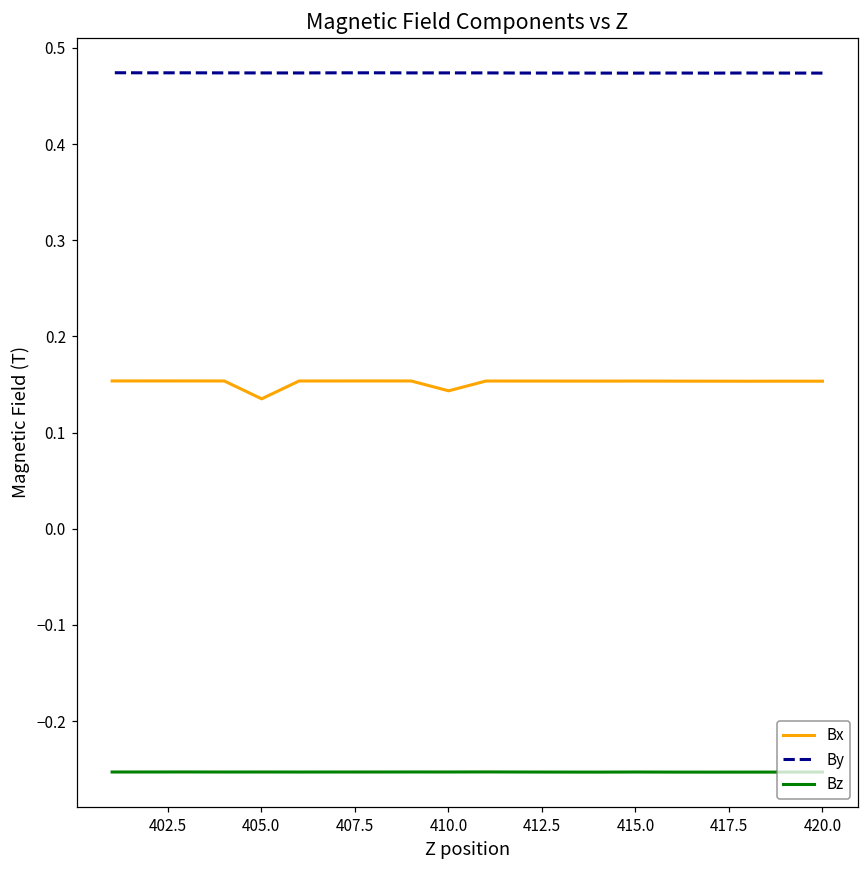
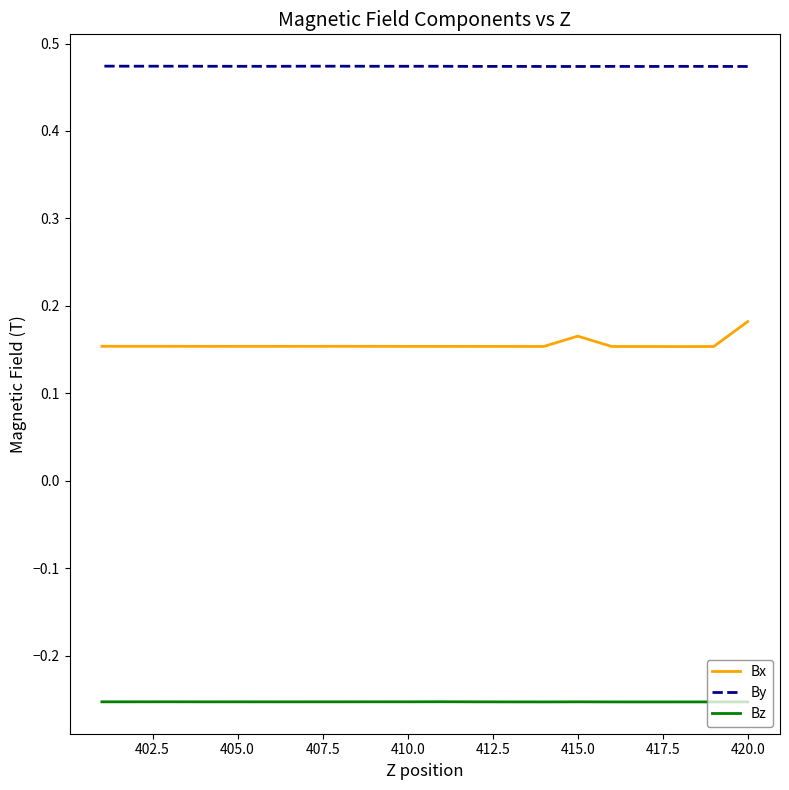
Bx, 405.0: 0.14 -> 0.15
Bx, 410.0: 0.14 -> 0.15
Bx, 415.0: 0.15 -> 0.17
Bx, 420.0: 0.15 -> 0.18
